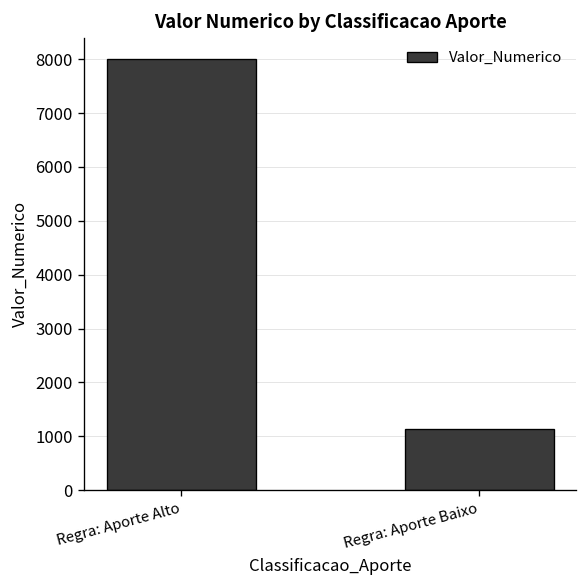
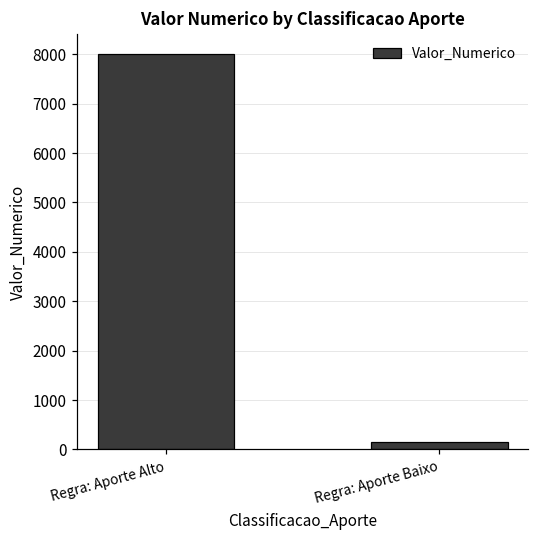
Regra: Aporte Baixo: 1100 -> 200
